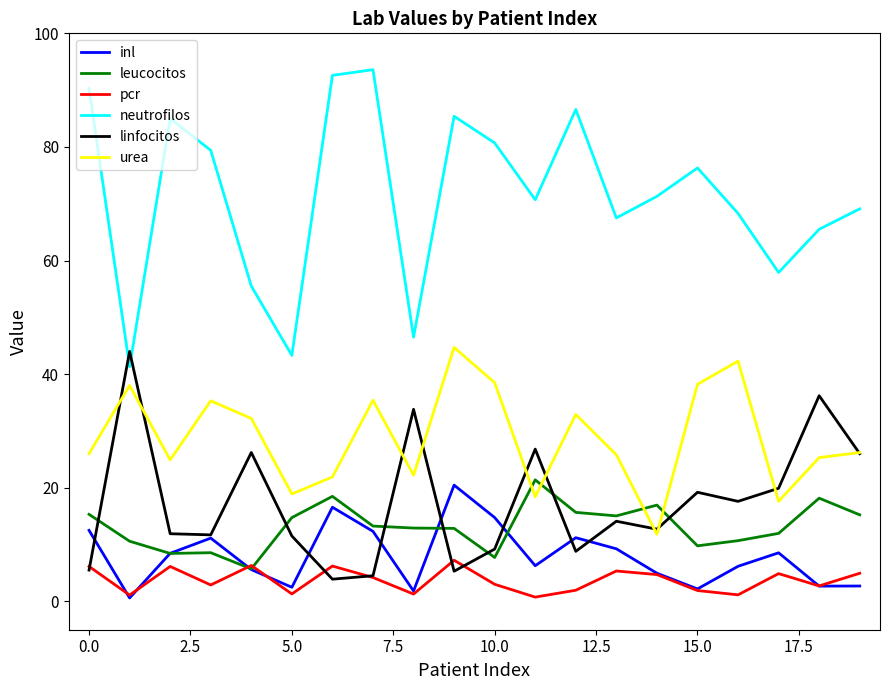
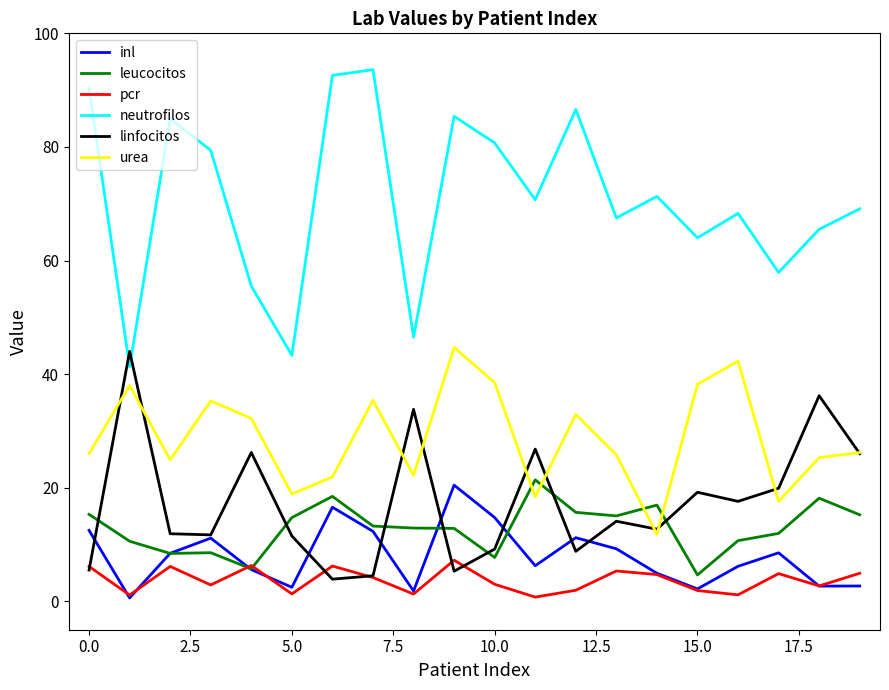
leucocitos, 15.0: 10 -> 5
neutrofilos, 15.0: 76 -> 64
